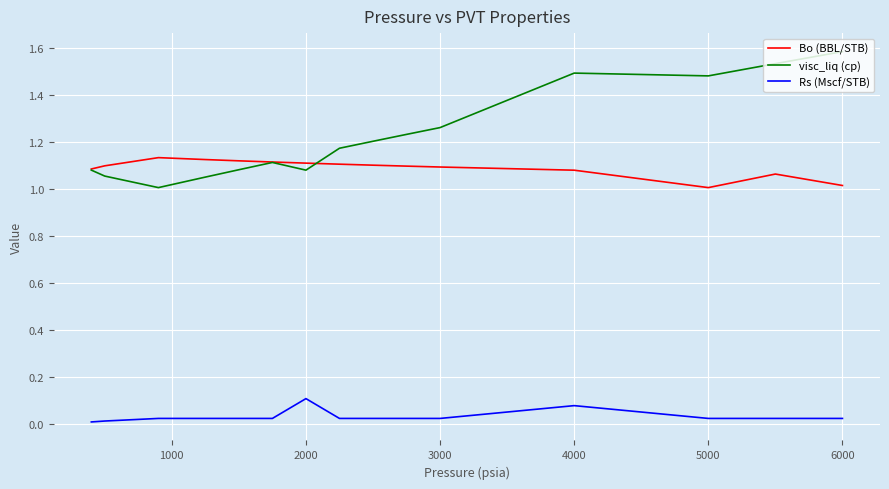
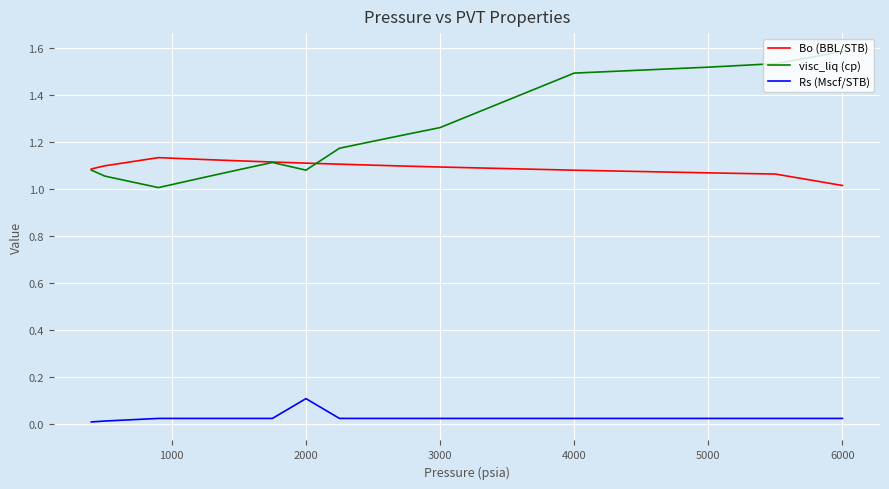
Rs (Mscf/STB), 4000: 0.08 -> 0.02
Bo (BBL/STB), 5000: 1.01 -> 1.07
visc_liq (cp), 5000: 1.48 -> 1.52
